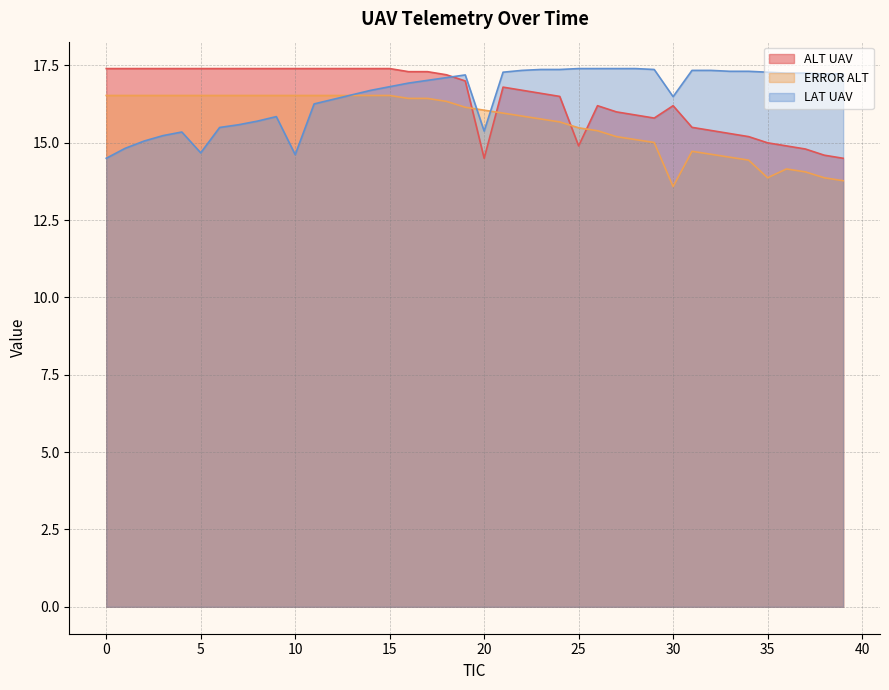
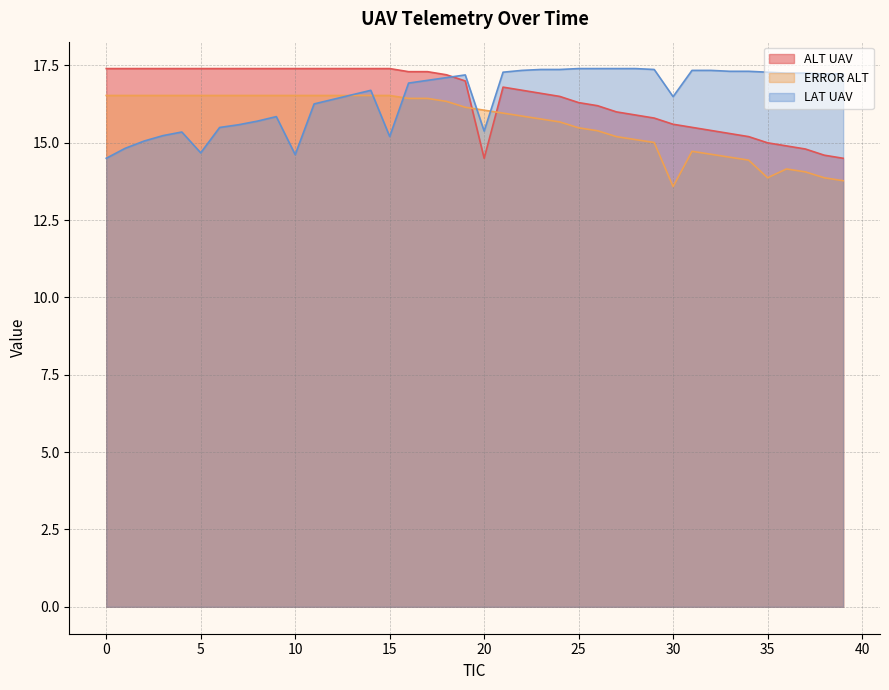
LAT UAV, 15: 16.8 -> 15.2
ALT UAV, 25: 14.9 -> 16.3
ALT UAV, 30: 16.2 -> 15.6
